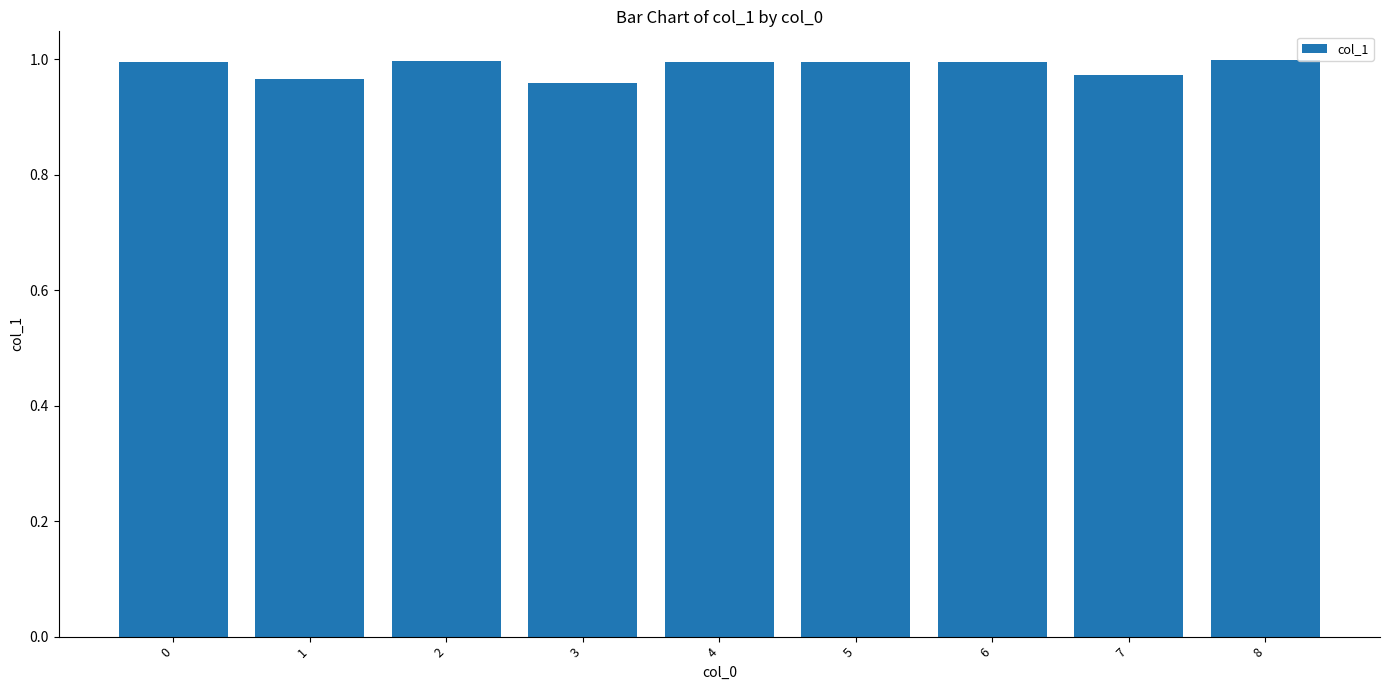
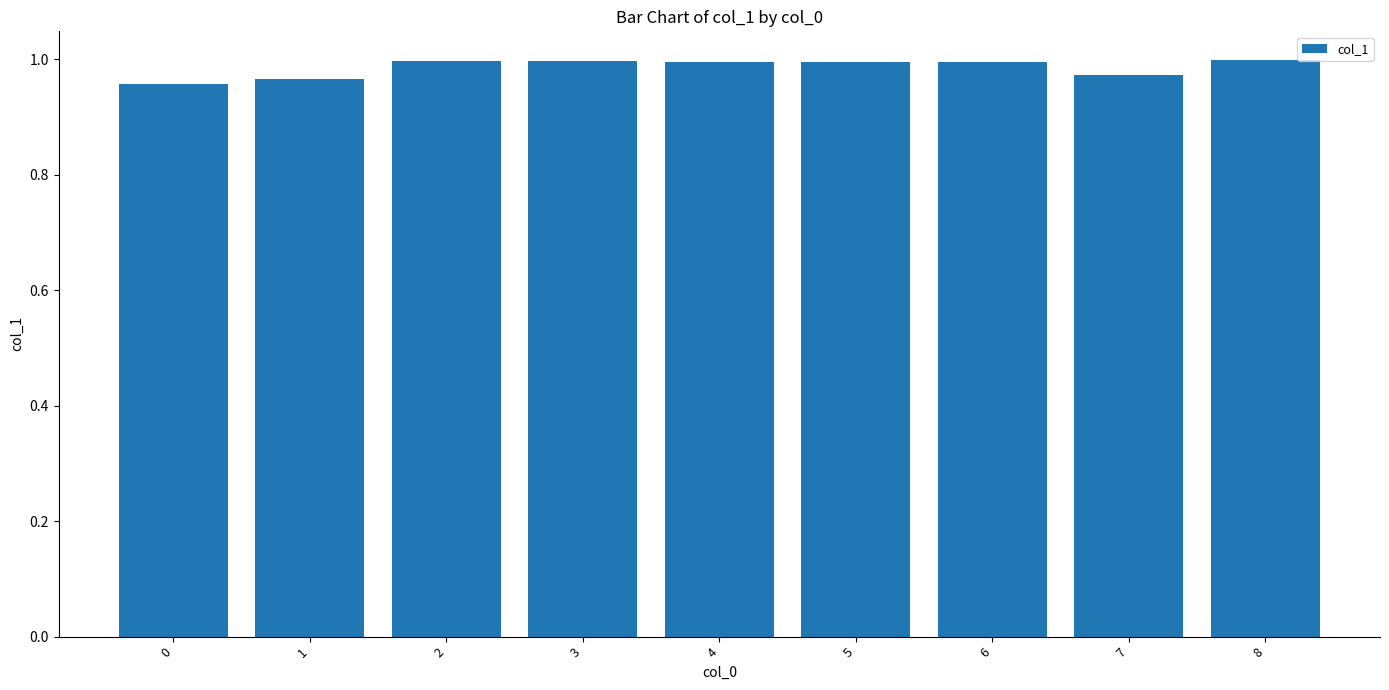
0: 1.00 -> 0.96
3: 0.96 -> 1.00
